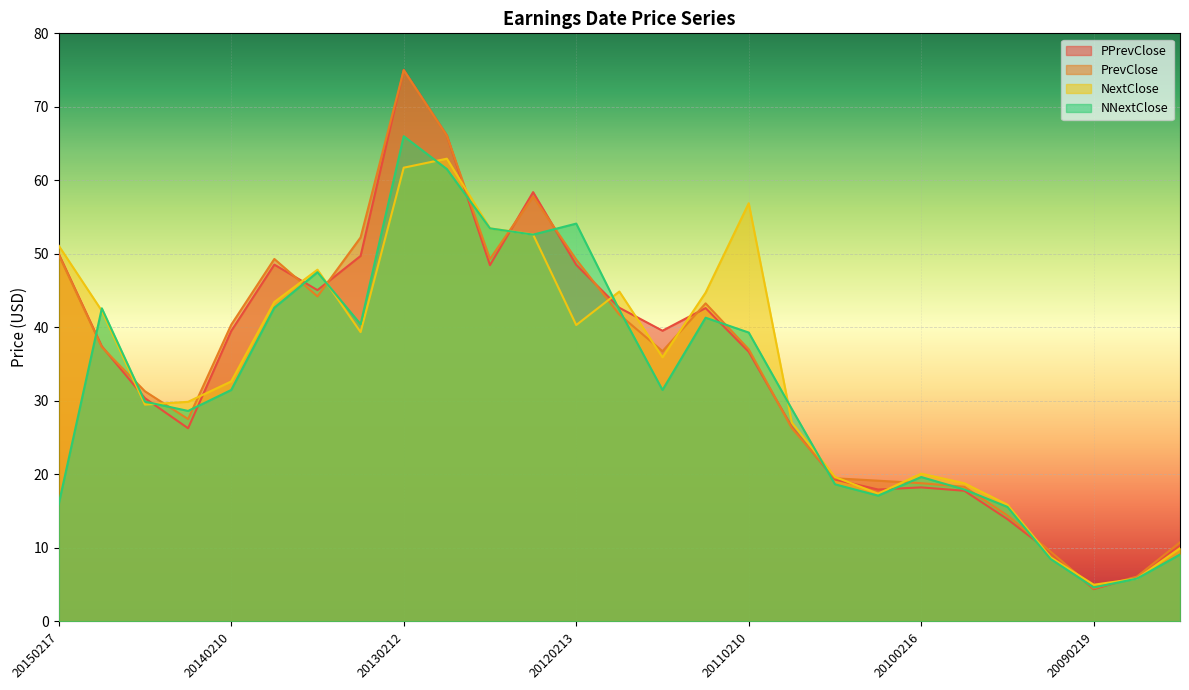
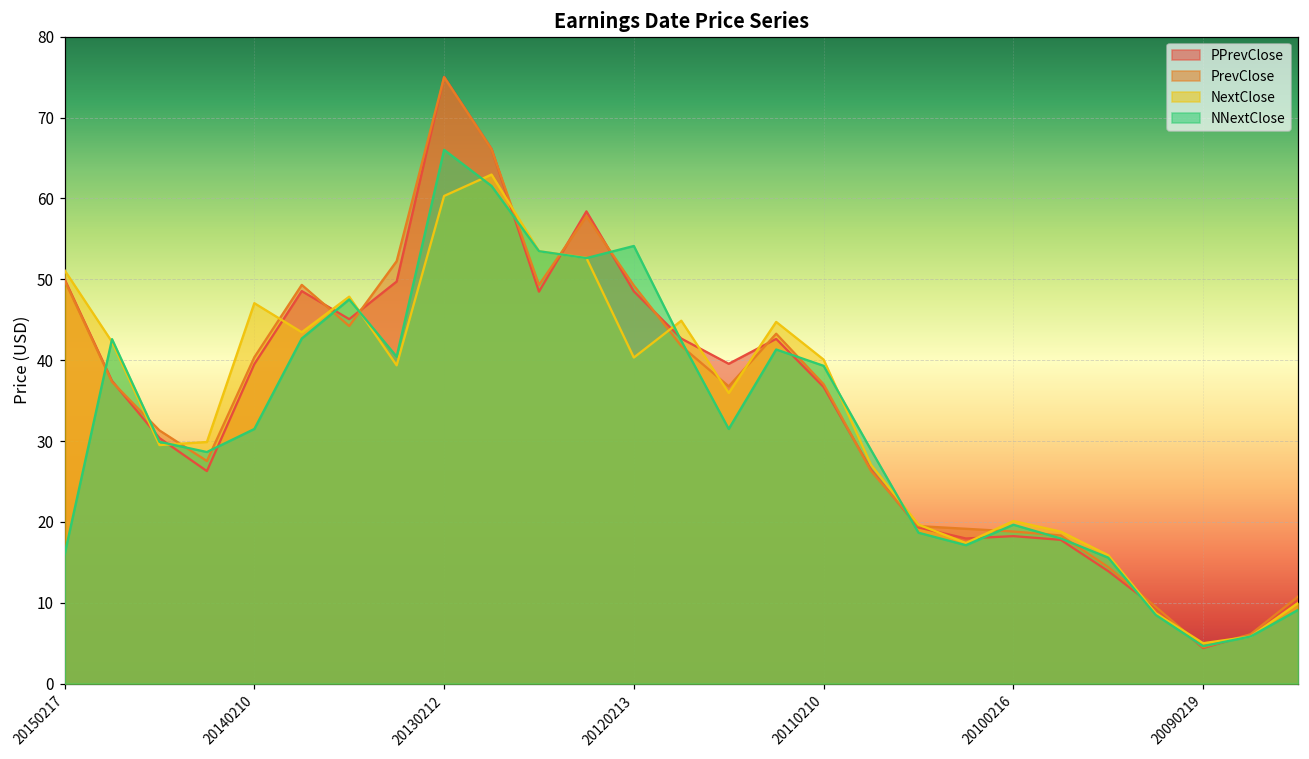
NextClose, 20140210: 33 -> 47
NextClose, 20130212: 62 -> 60
NextClose, 20110210: 57 -> 40
